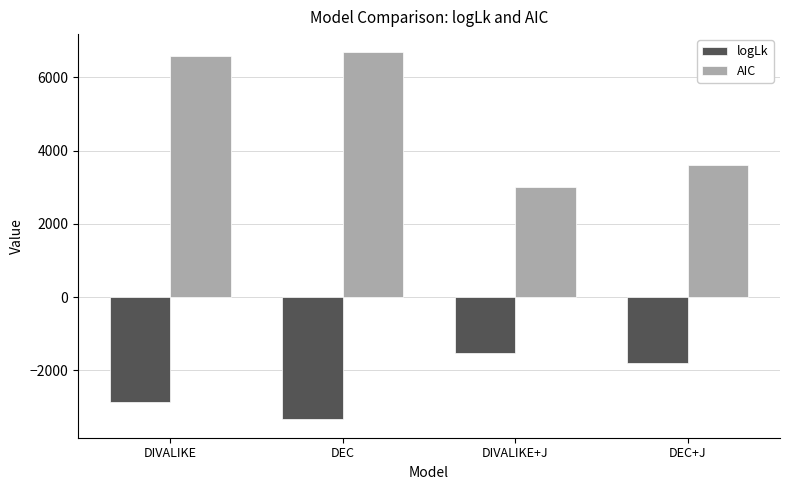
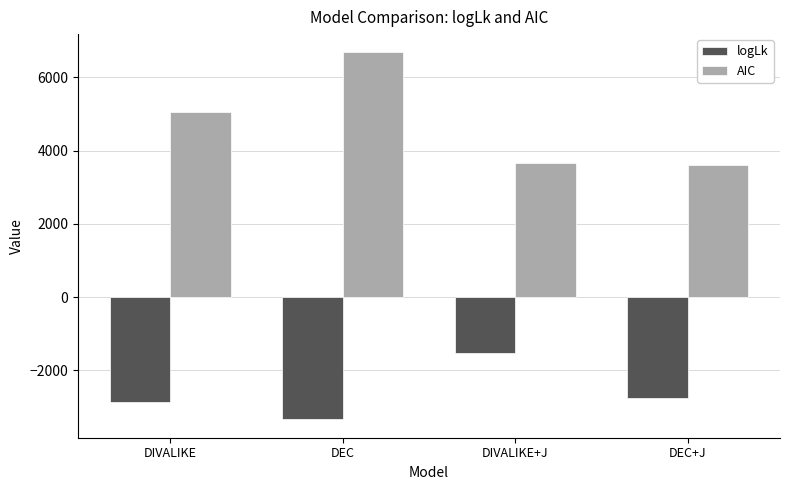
AIC, DIVALIKE: 6600 -> 5100
AIC, DIVALIKE+J: 3000 -> 3700
logLk, DEC+J: -1800 -> -2800
